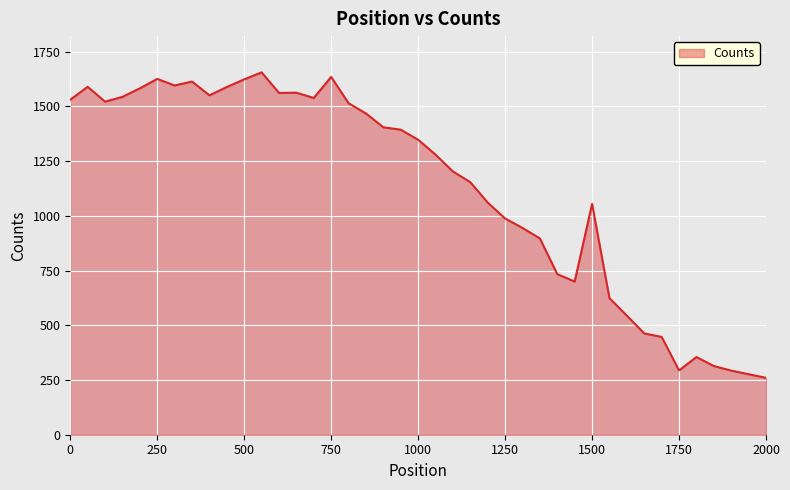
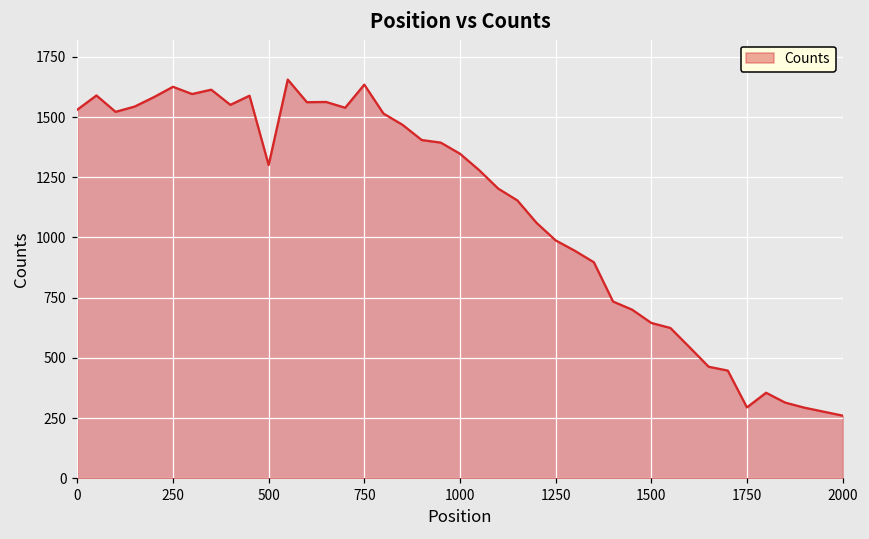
500: 1620 -> 1300
1500: 1060 -> 650
